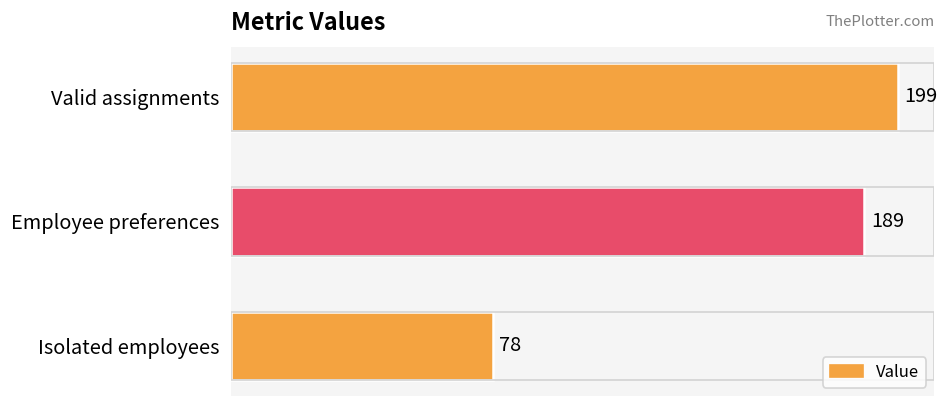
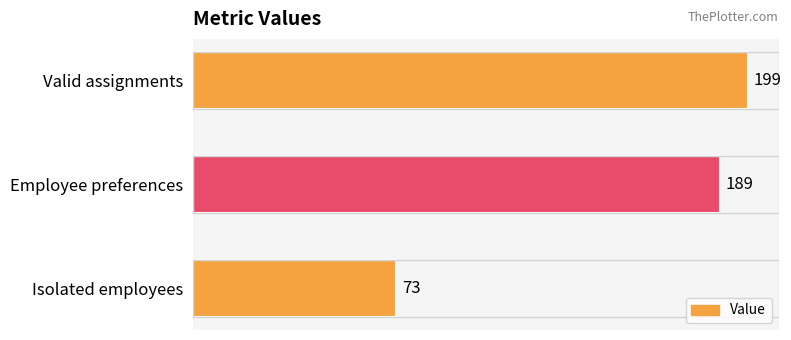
Isolated employees: 78 -> 73
